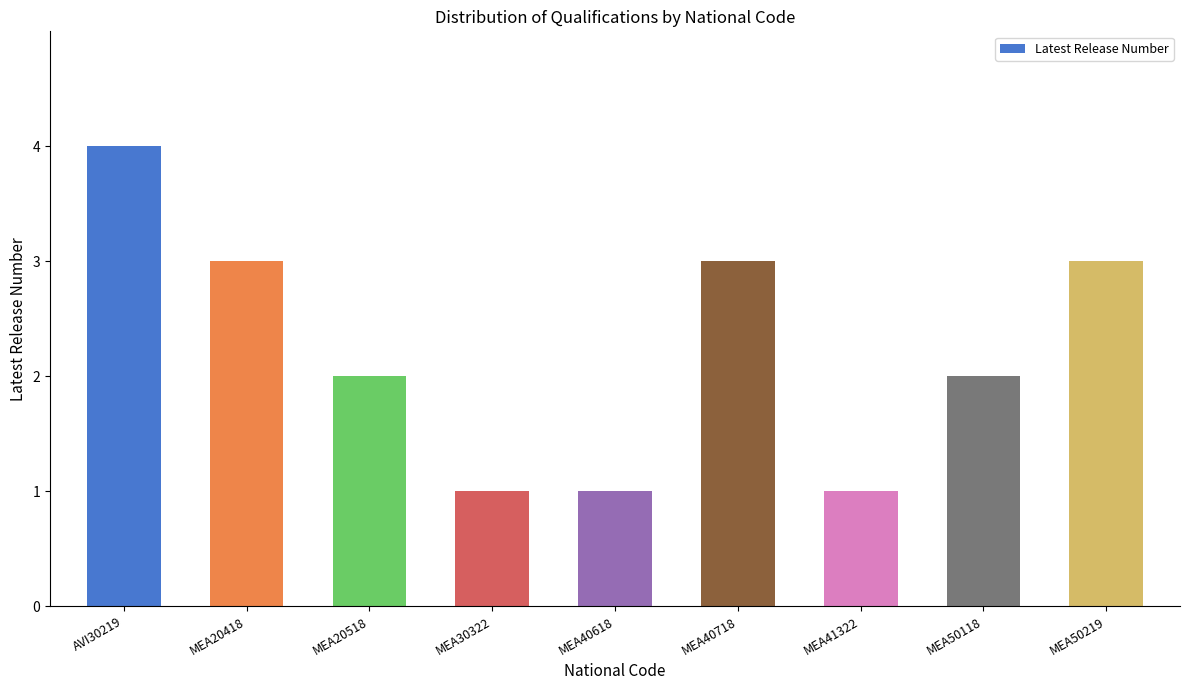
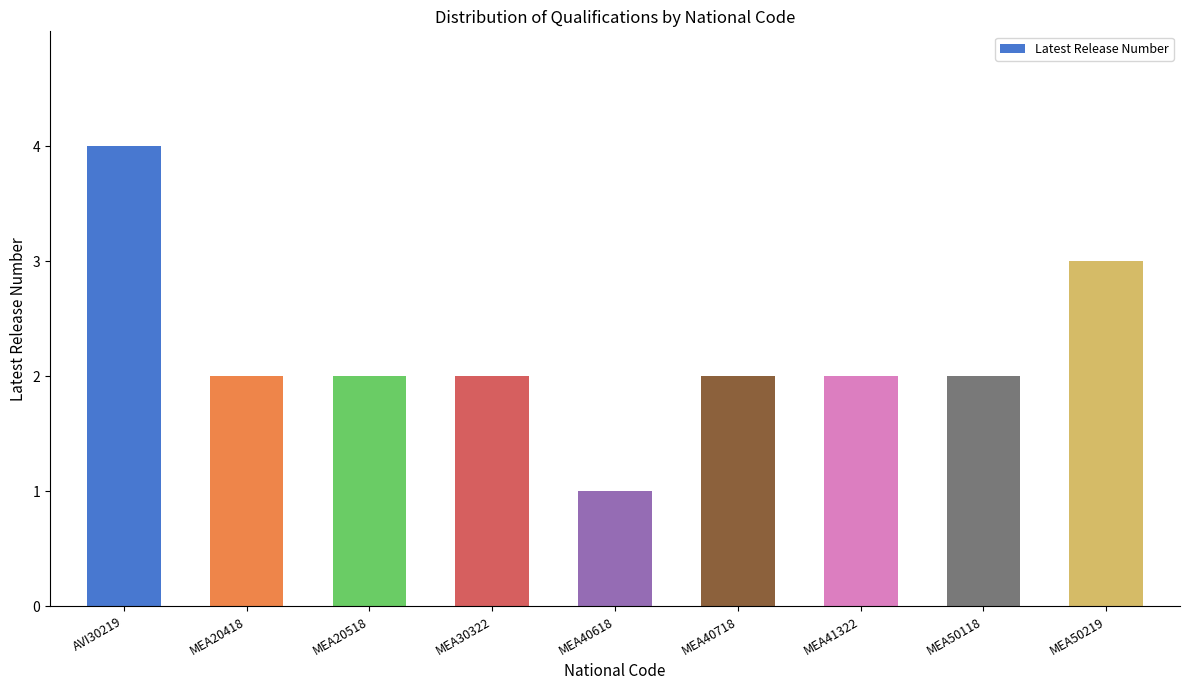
MEA20418: 3 -> 2
MEA30322: 1 -> 2
MEA40718: 3 -> 2
MEA41322: 1 -> 2
